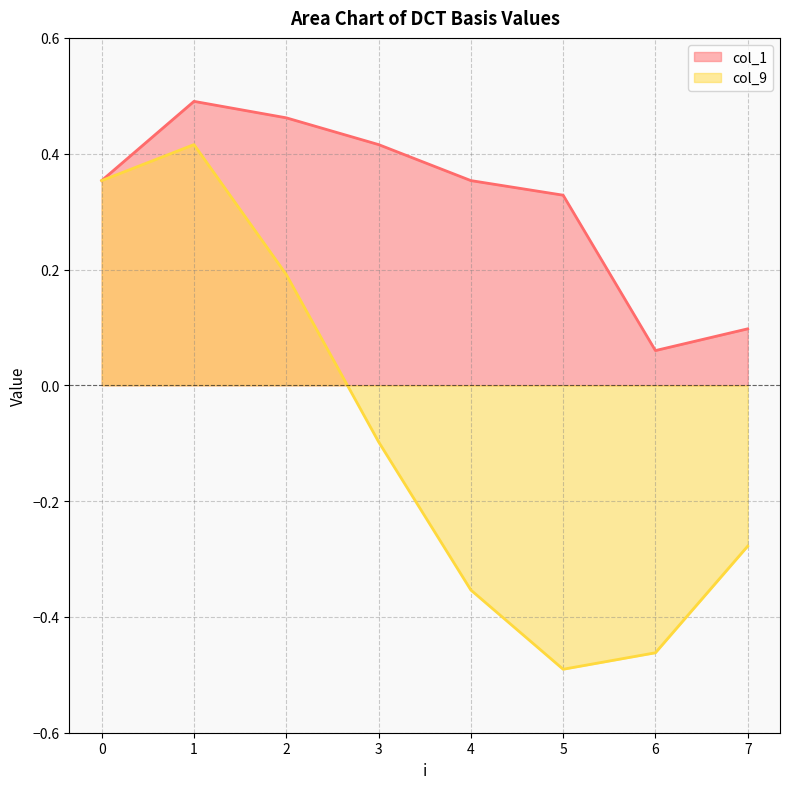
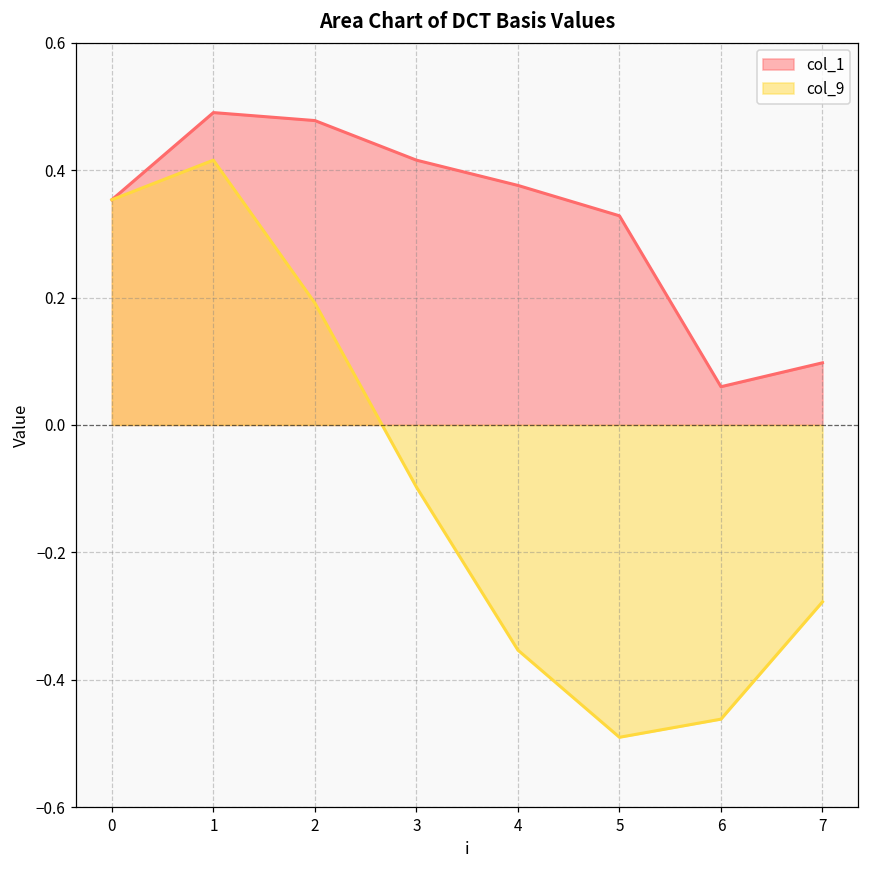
col_1, 2: 0.46 -> 0.48
col_1, 4: 0.35 -> 0.38
